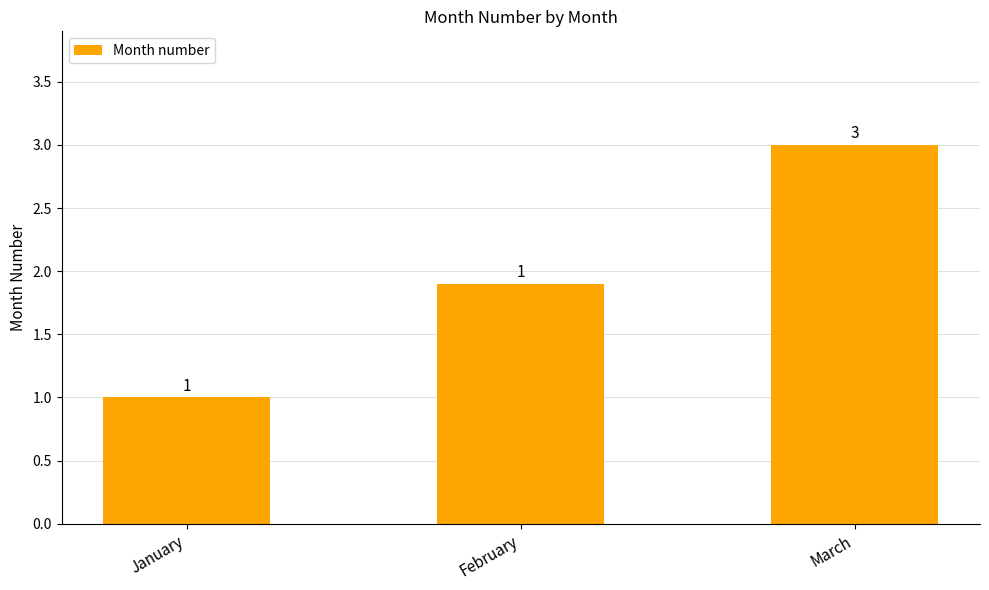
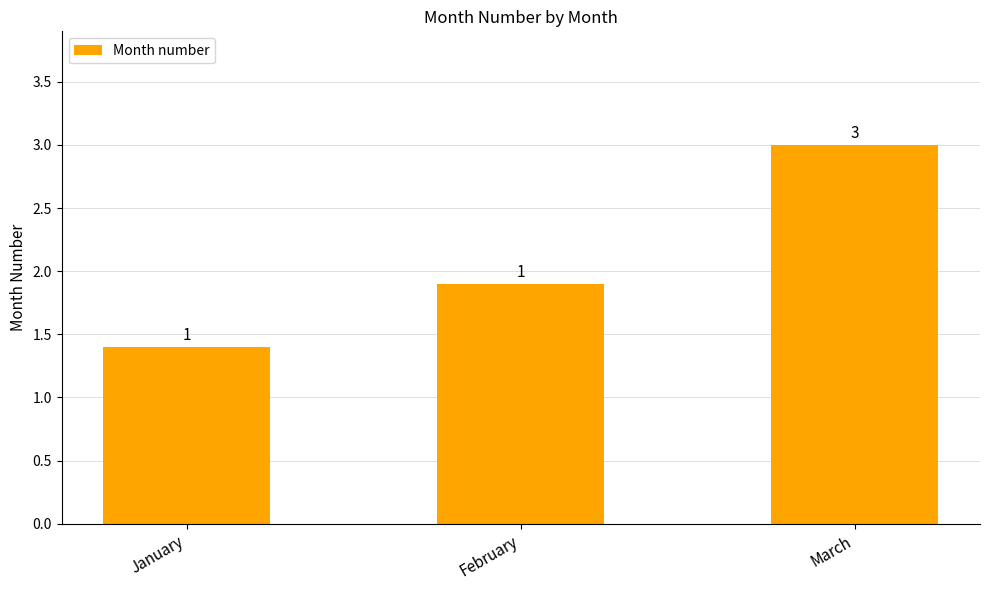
January: 1.0 -> 1.4
